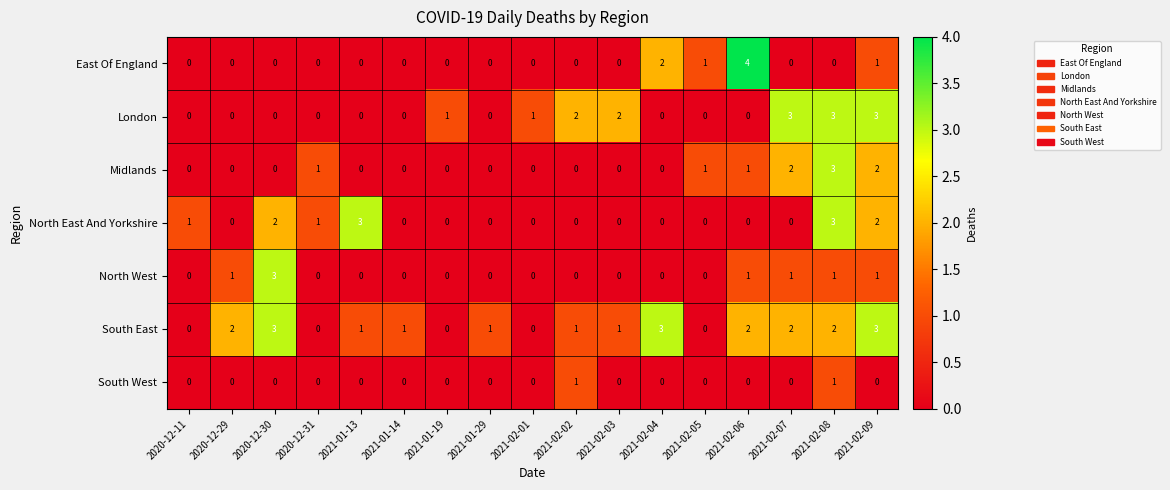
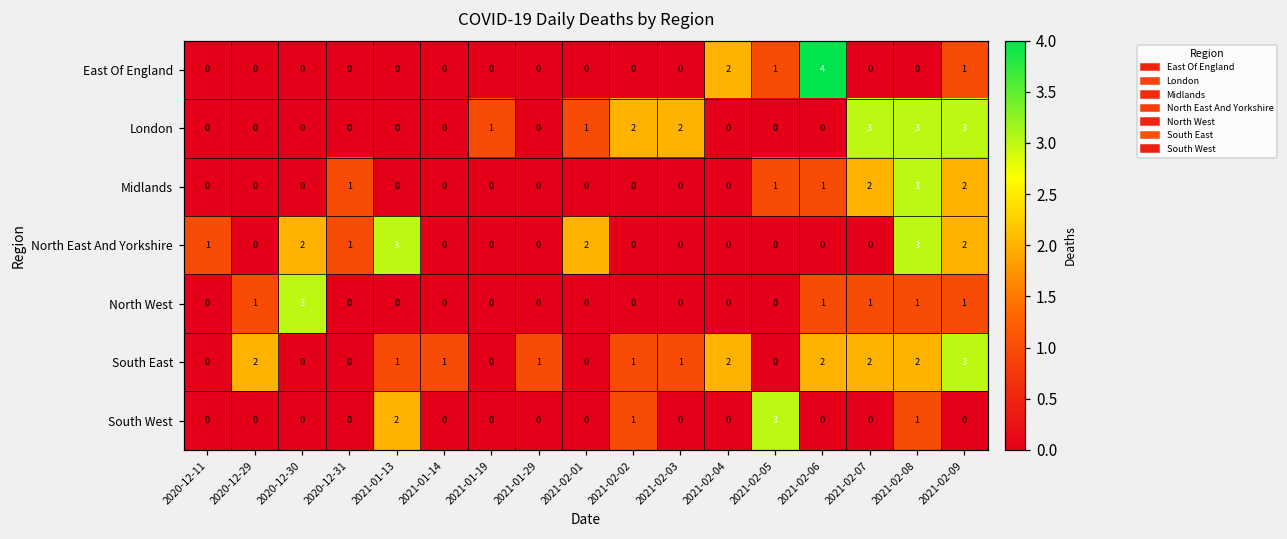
North East And Yorkshire, 2021-02-01: 0 -> 2
South East, 2020-12-30: 3 -> 0
South East, 2021-02-04: 3 -> 2
South West, 2021-01-13: 0 -> 2
South West, 2021-02-05: 0 -> 3
